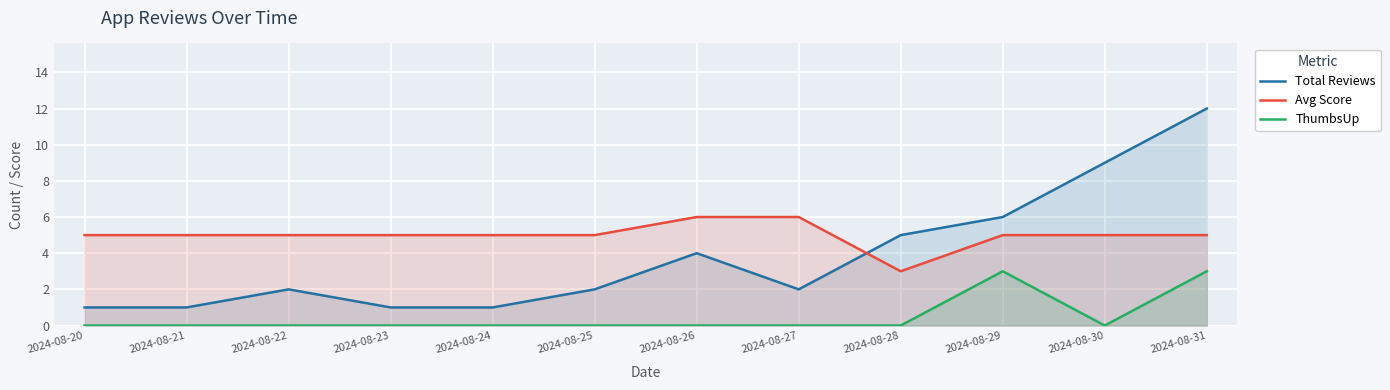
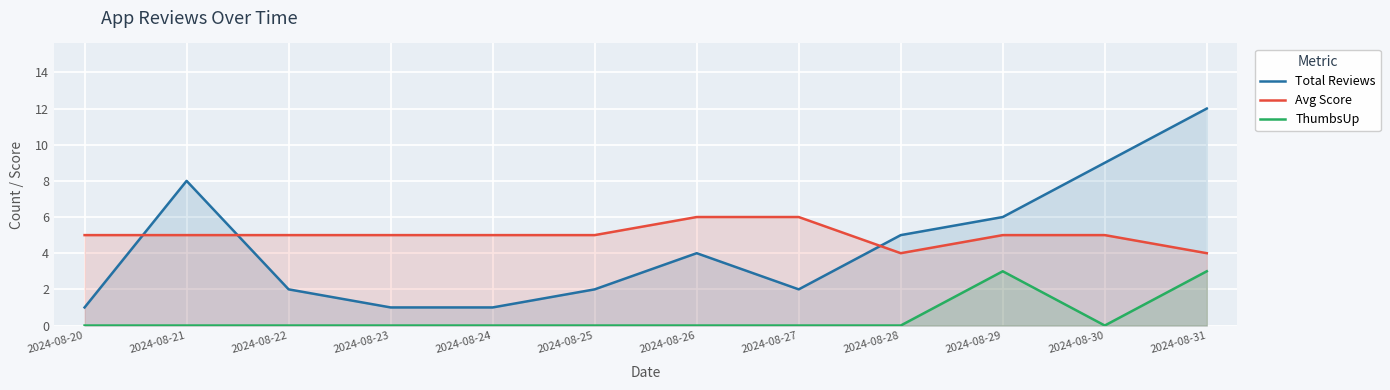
Total Reviews, 2024-08-21: 1 -> 8
Avg Score, 2024-08-28: 3 -> 4
Avg Score, 2024-08-31: 5 -> 4
